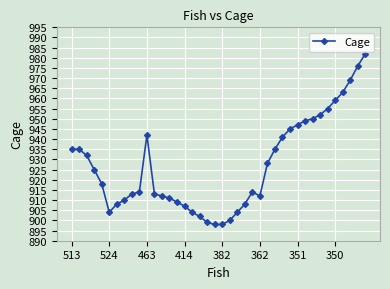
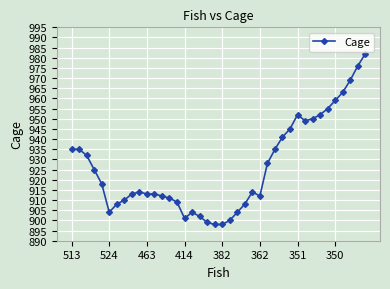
463: 942 -> 913
414: 907 -> 901
351: 947 -> 952
